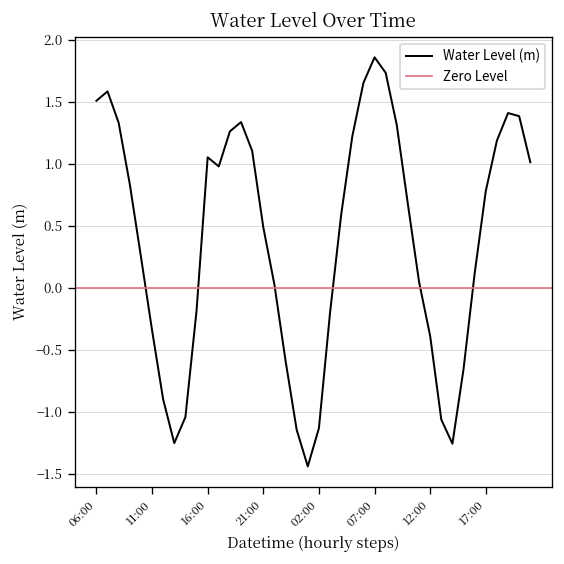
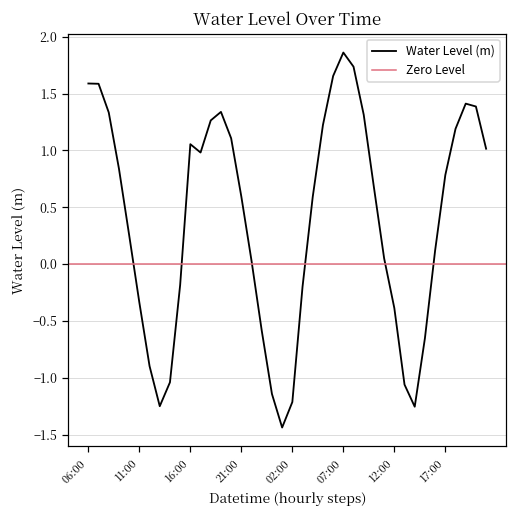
06:00: 1.51 -> 1.59
21:00: 0.49 -> 0.59
02:00: -1.13 -> -1.21
